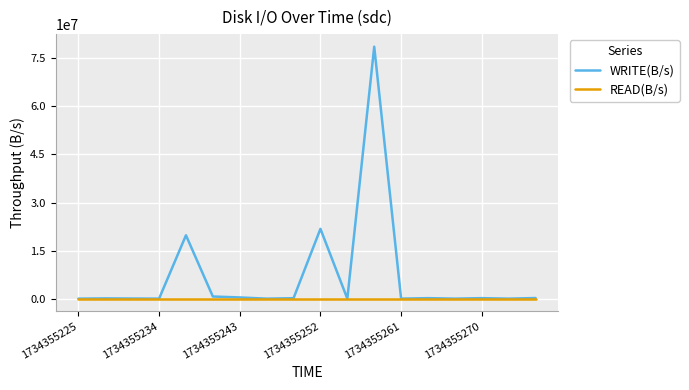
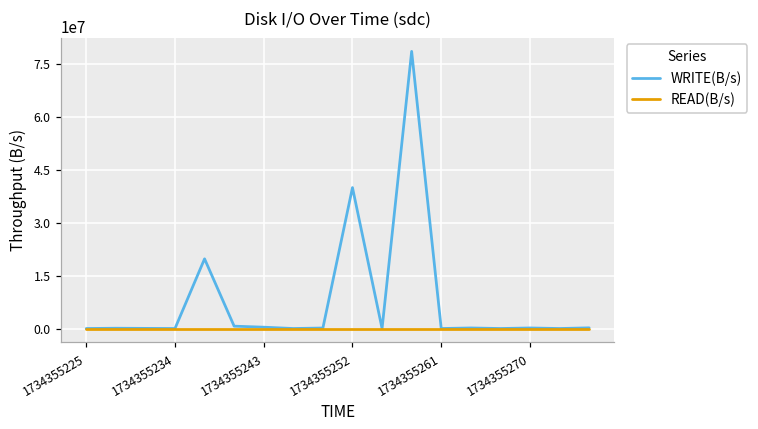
WRITE(B/s), 1734355252: 22000000 -> 40000000
